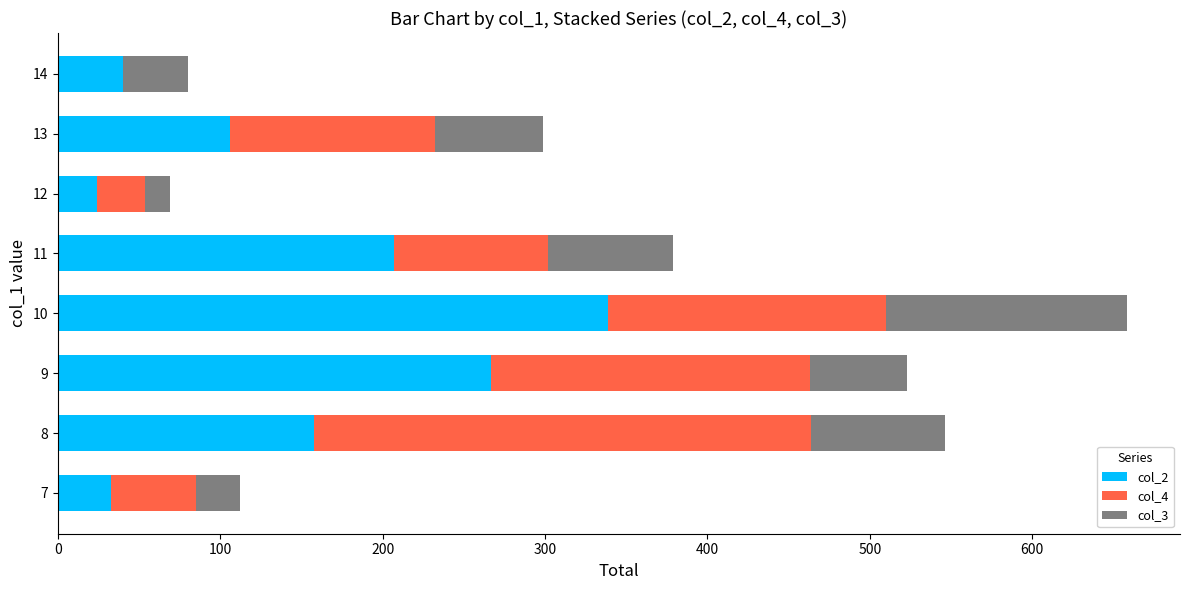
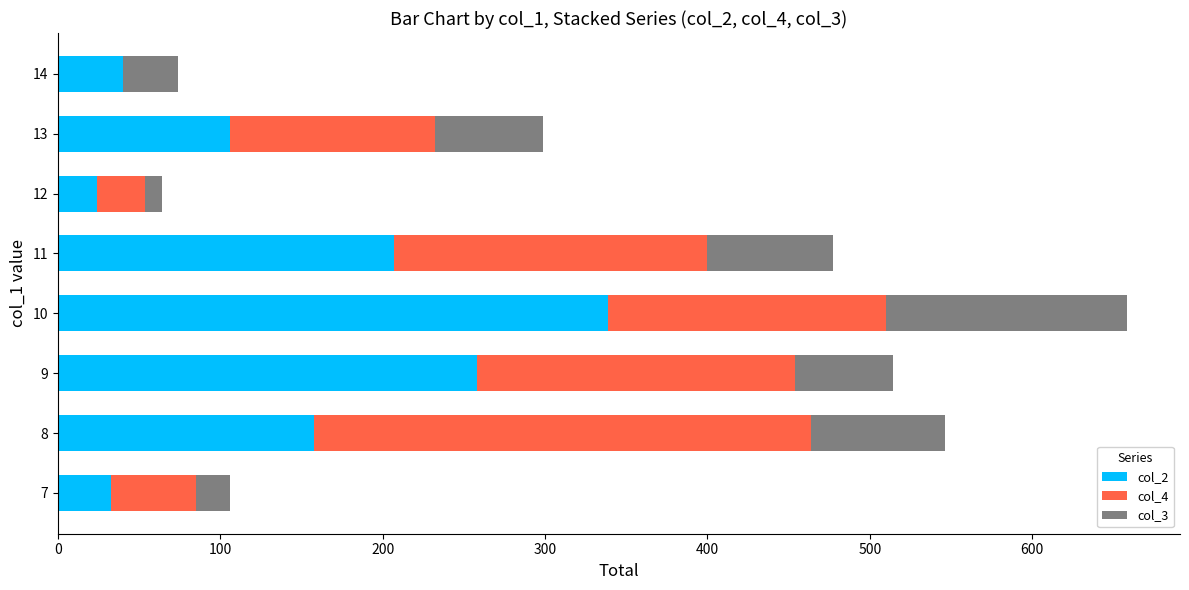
col_3, 14: 40 -> 34
col_3, 12: 15 -> 10
col_4, 11: 95 -> 193
col_2, 9: 267 -> 258
col_3, 7: 27 -> 21
